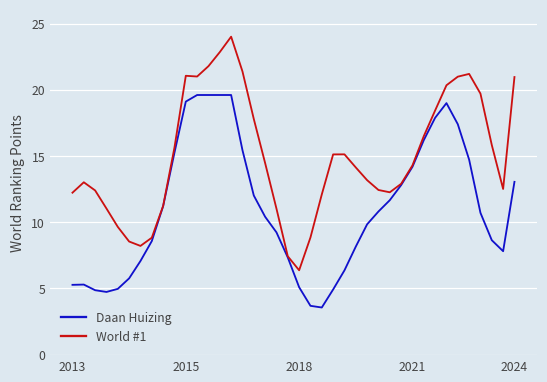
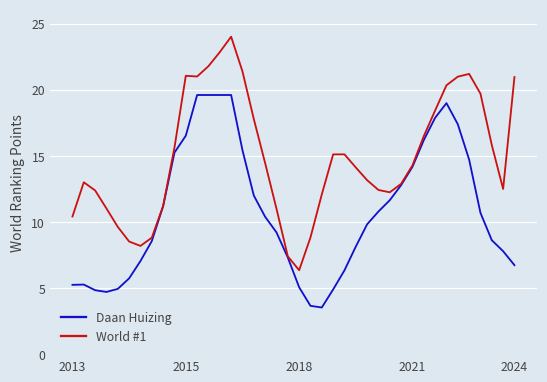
World #1, 2013: 12.2 -> 10.4
Daan Huizing, 2015: 19.1 -> 16.5
Daan Huizing, 2024: 13.1 -> 6.8
